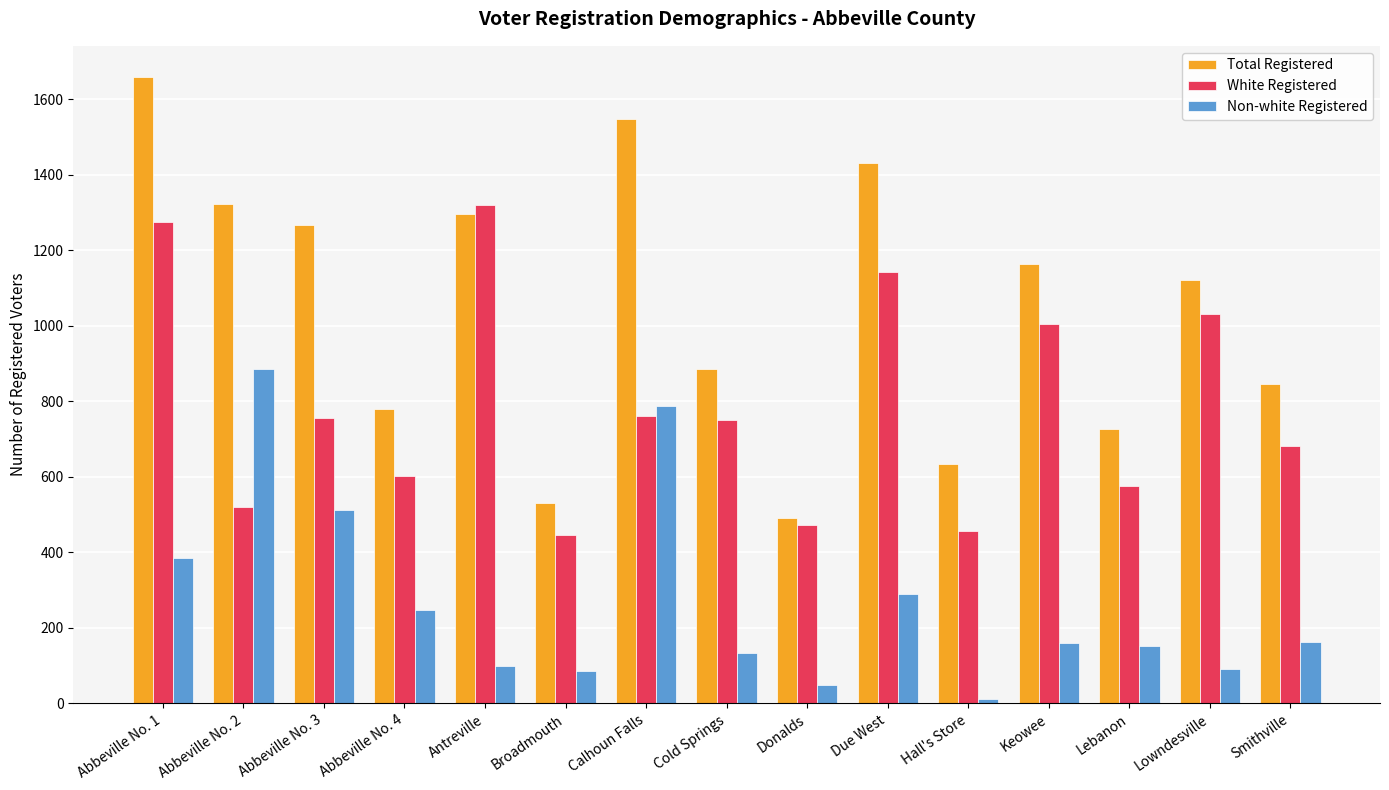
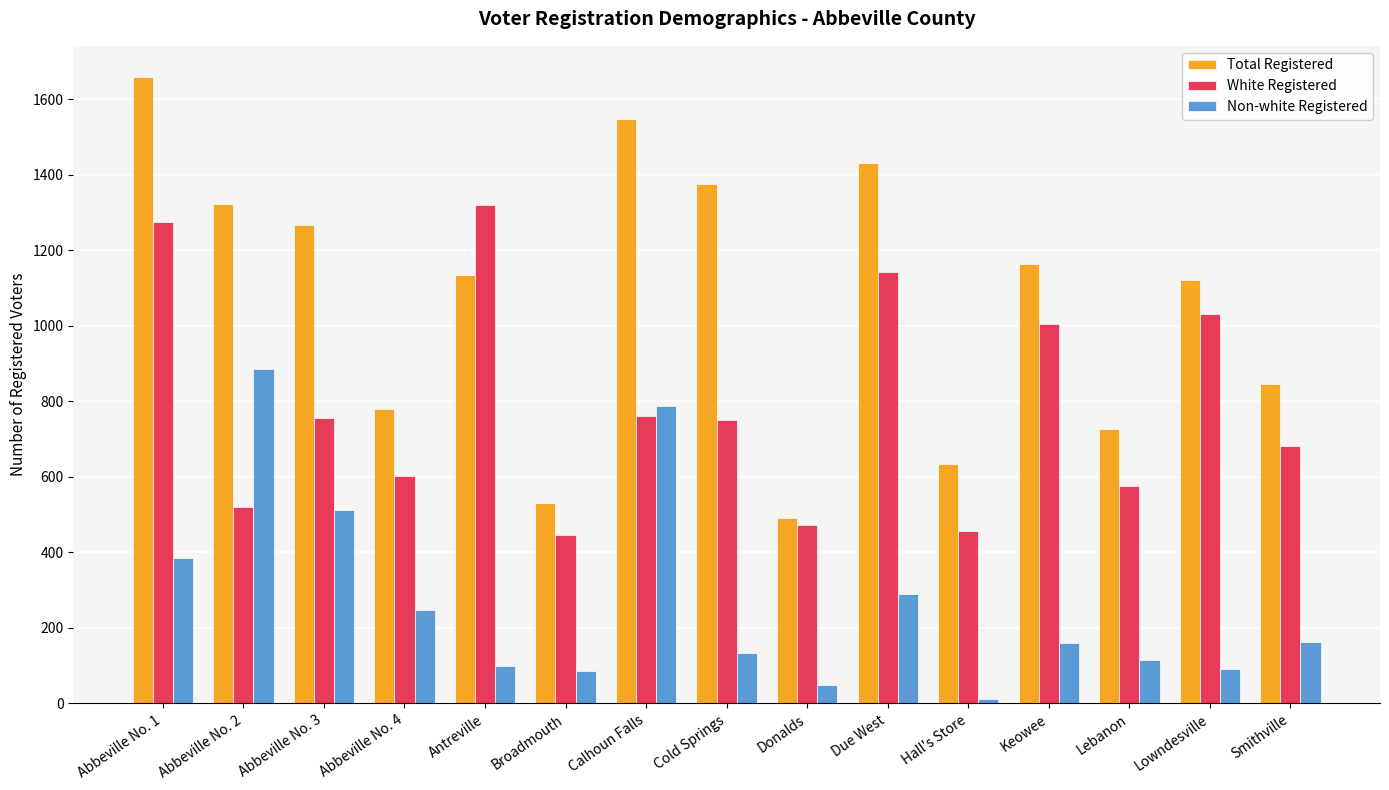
Total Registered, Antreville: 1300 -> 1130
Total Registered, Cold Springs: 890 -> 1380
Non-white Registered, Lebanon: 150 -> 120
